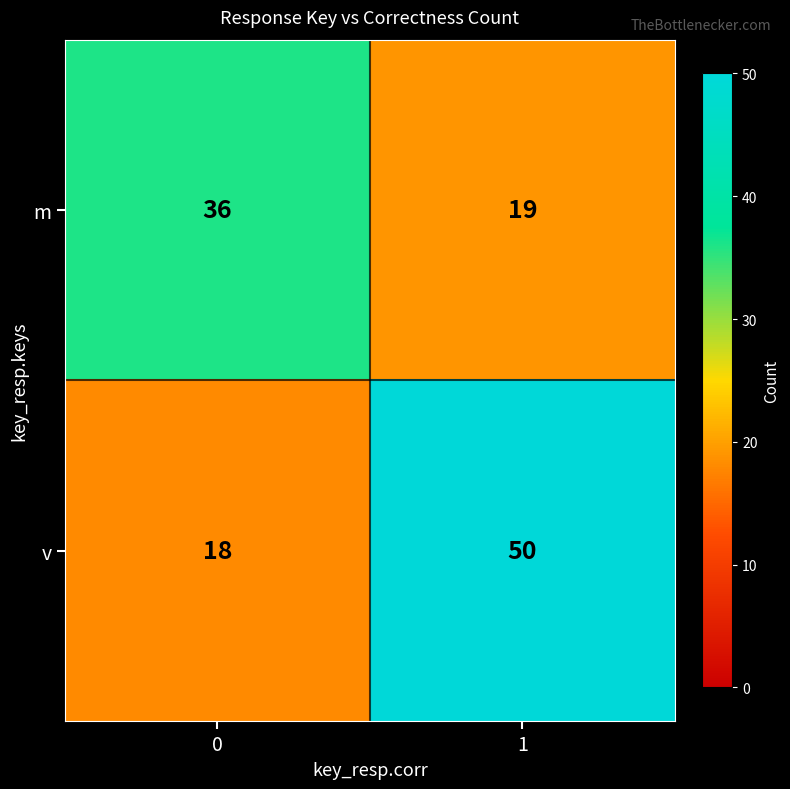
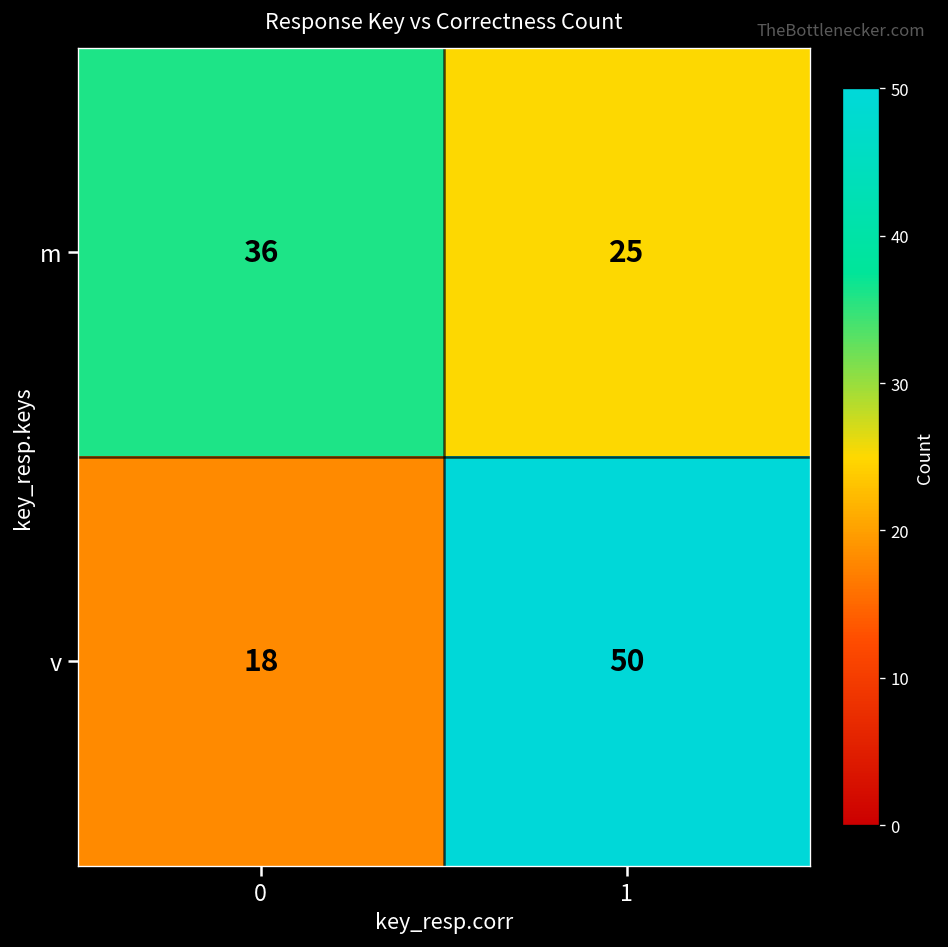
m, 1: 19 -> 25
